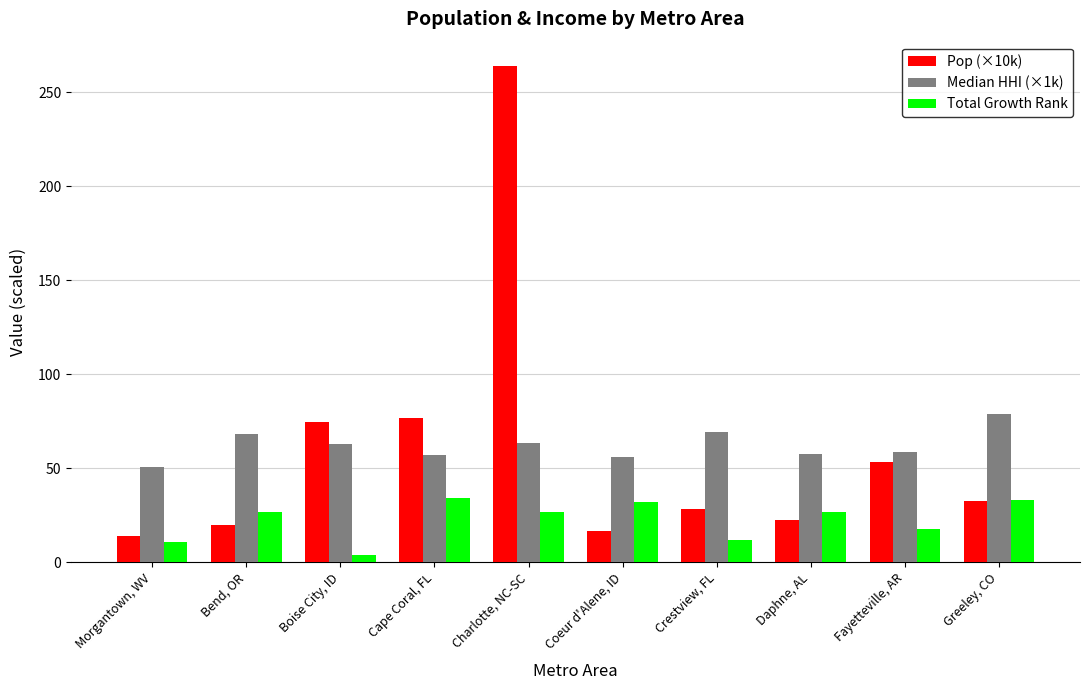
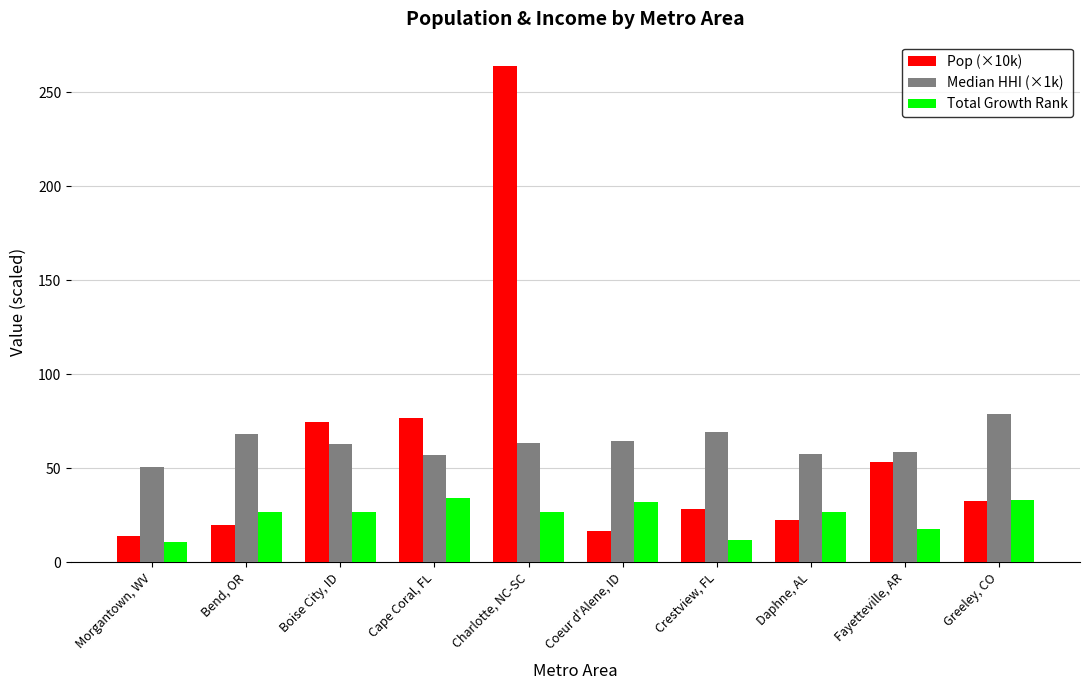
Total Growth Rank, Boise City, ID: 4 -> 27
Median HHI (×1k), Coeur d'Alene, ID: 56 -> 65
